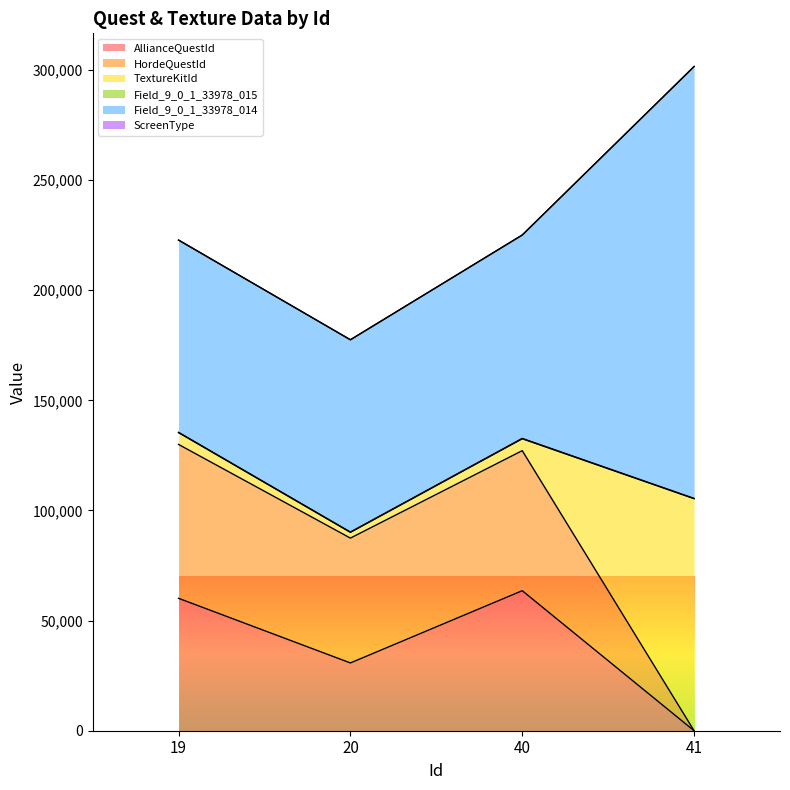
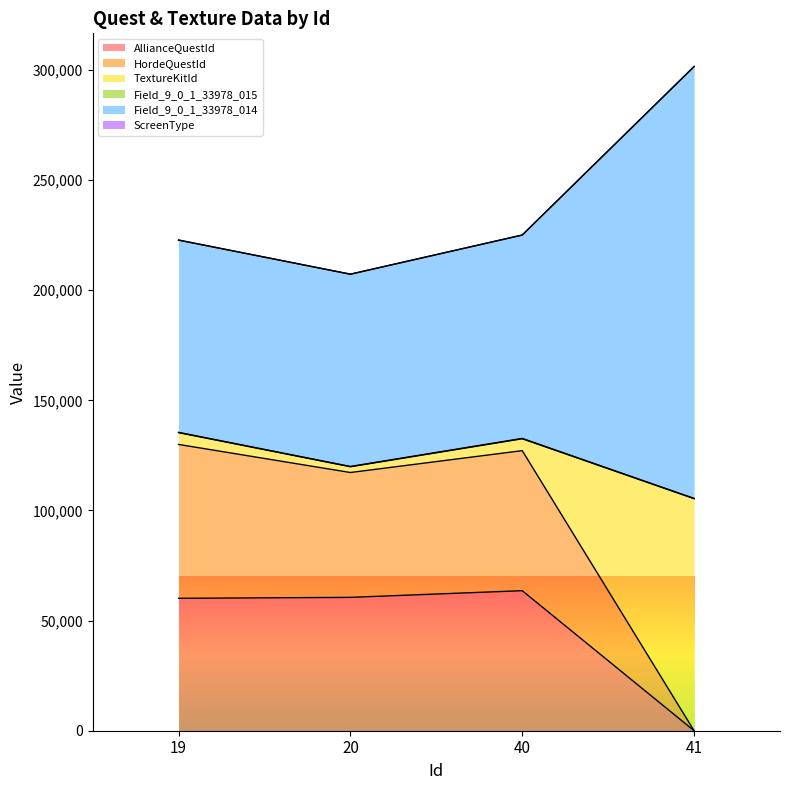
AllianceQuestId, 20: 31,000 -> 61,000
